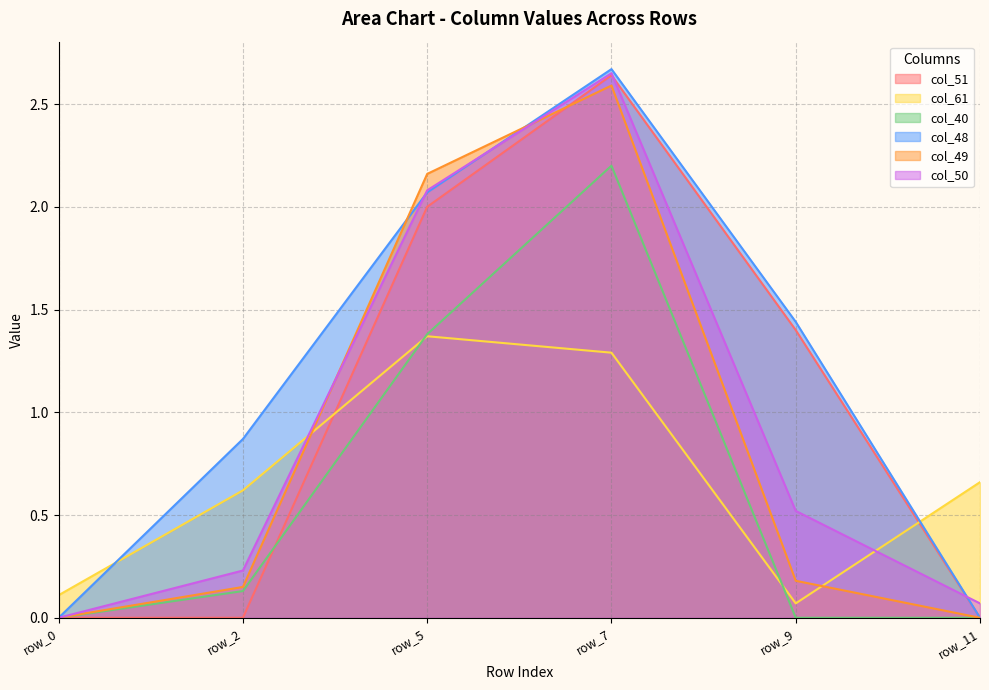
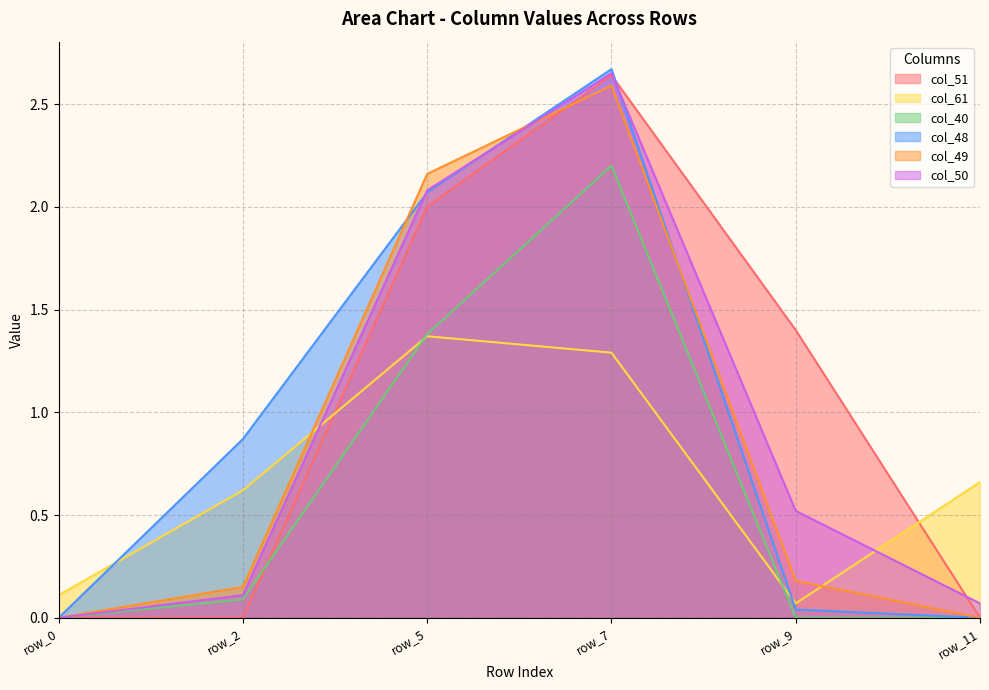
col_40, row_2: 0.13 -> 0.09
col_50, row_2: 0.23 -> 0.11
col_48, row_9: 1.44 -> 0.04
